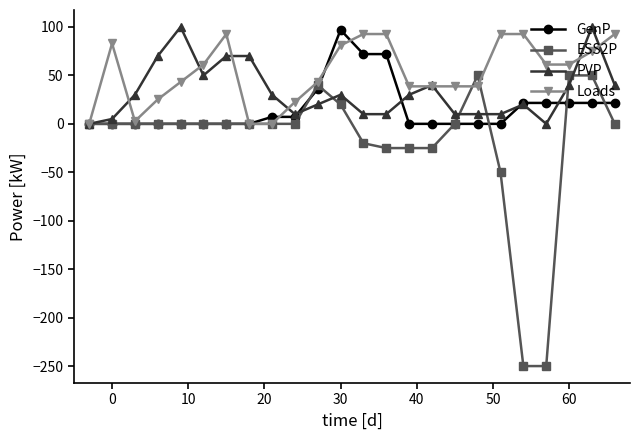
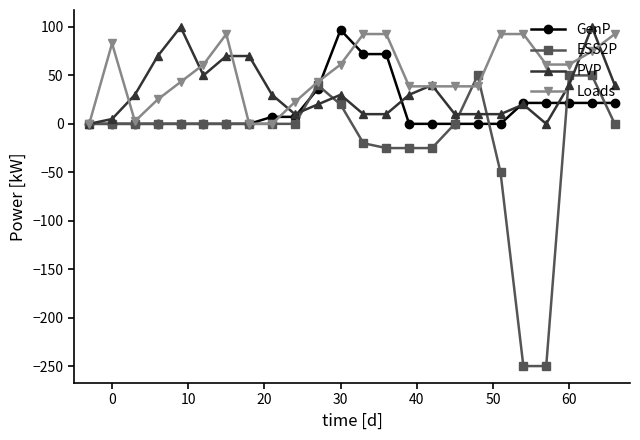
Loads, 30: 80 -> 60
